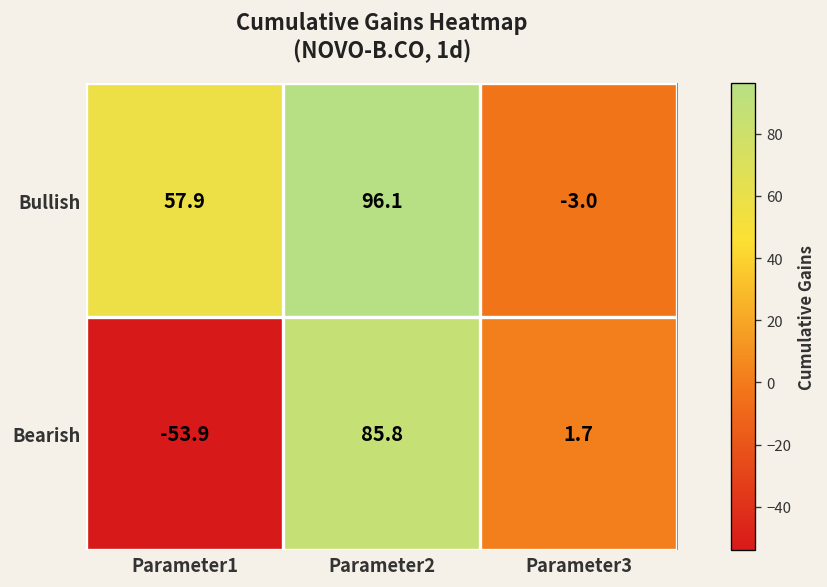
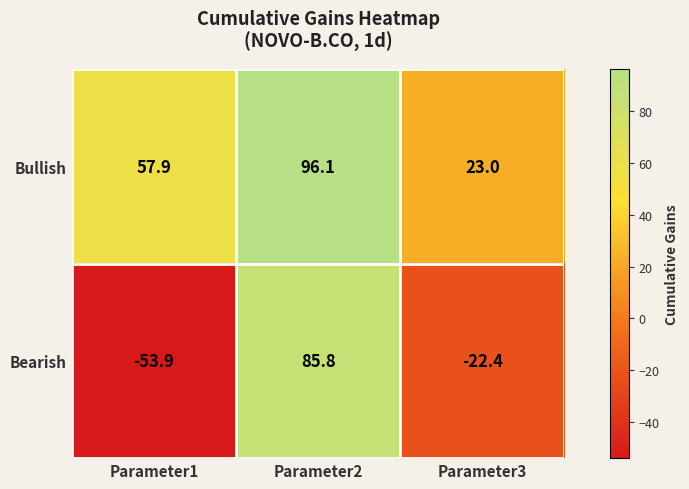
Bullish, Parameter3: -3.0 -> 23.0
Bearish, Parameter3: 1.7 -> -22.4
